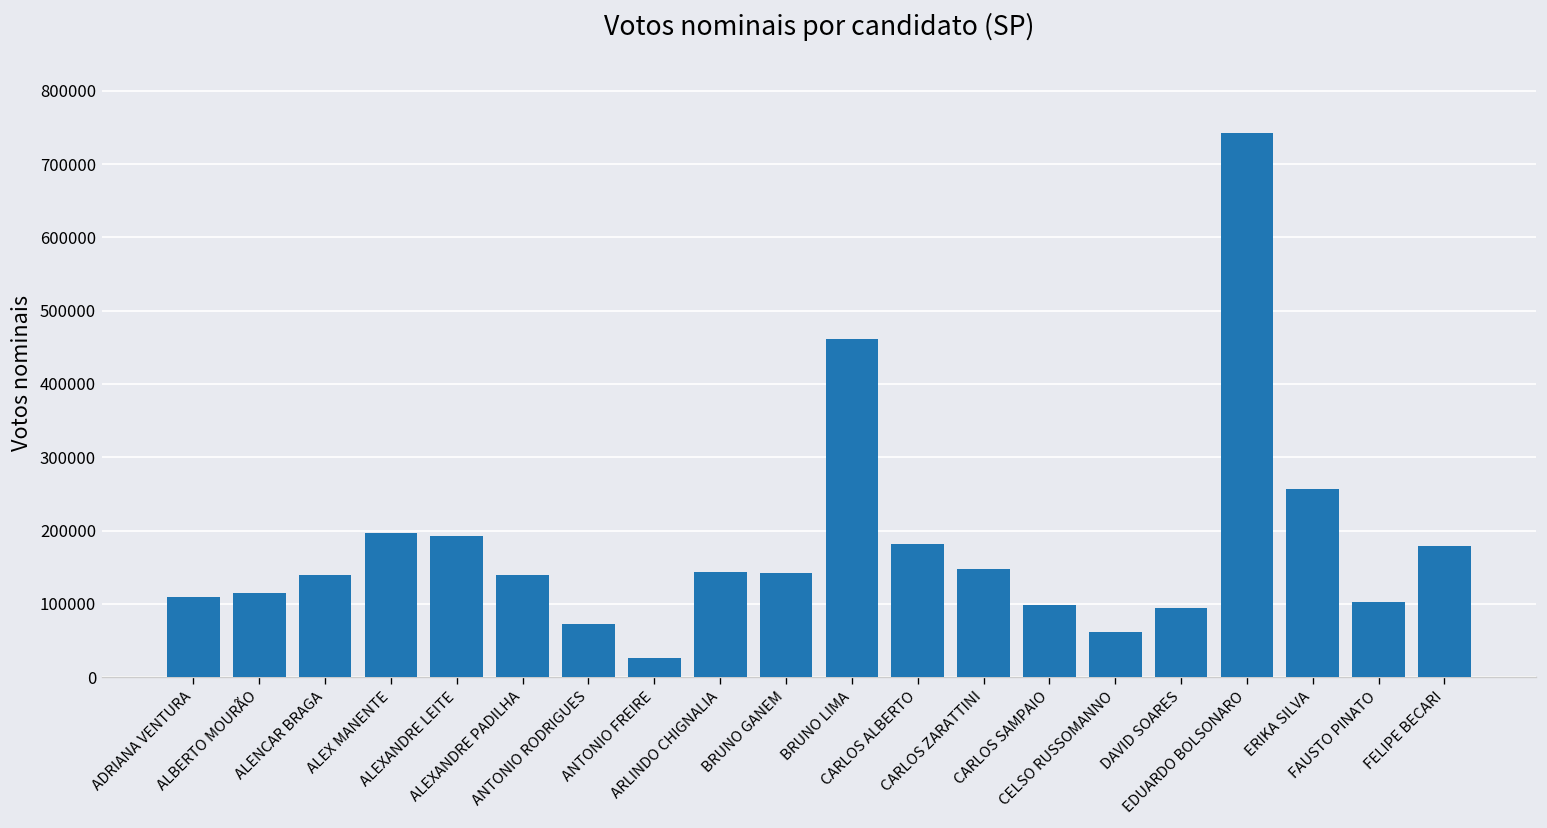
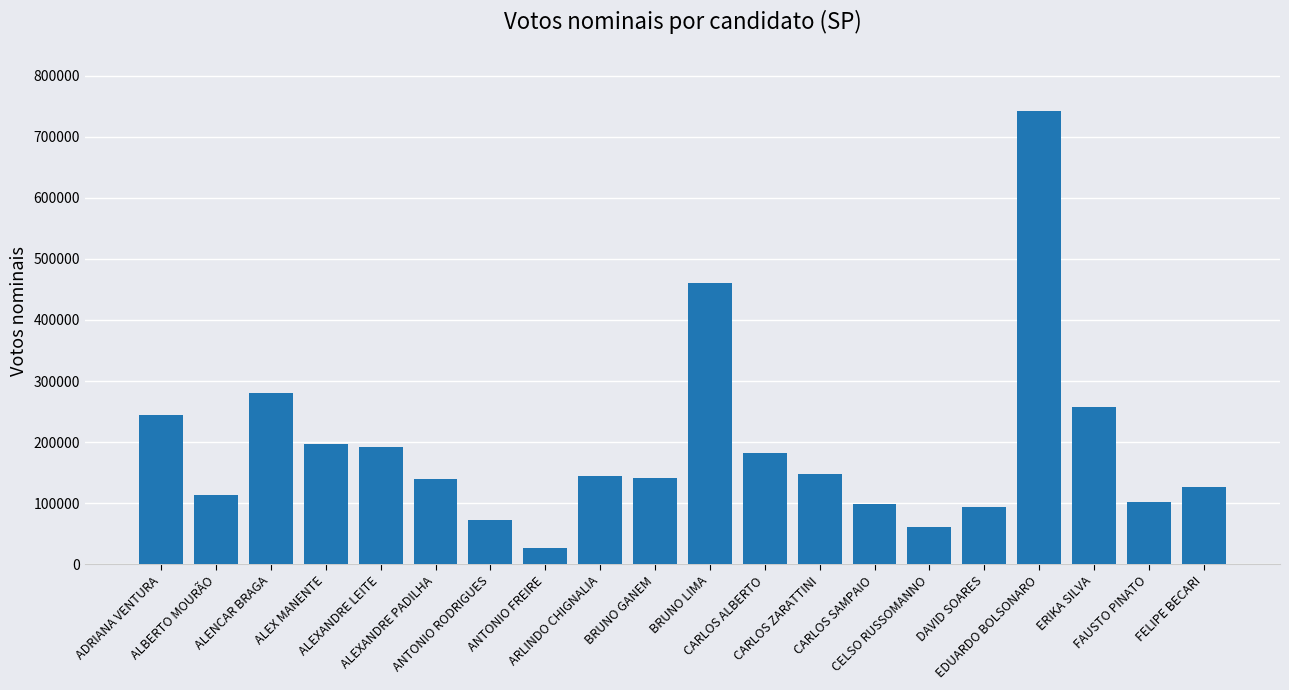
ADRIANA VENTURA: 110000 -> 250000
ALENCAR BRAGA: 140000 -> 280000
FELIPE BECARI: 180000 -> 130000
